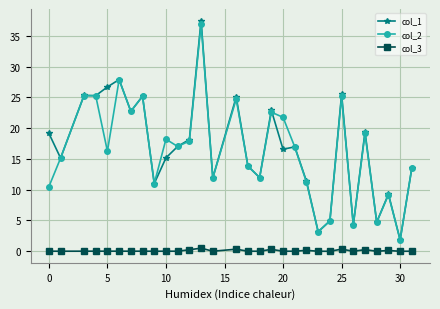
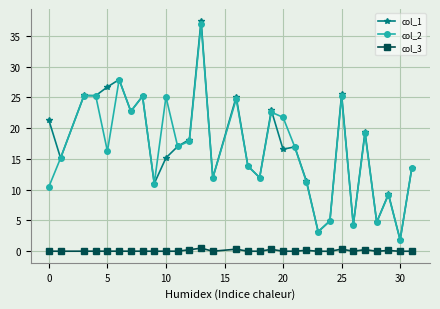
col_1, 0: 19 -> 21
col_2, 10: 18 -> 25
